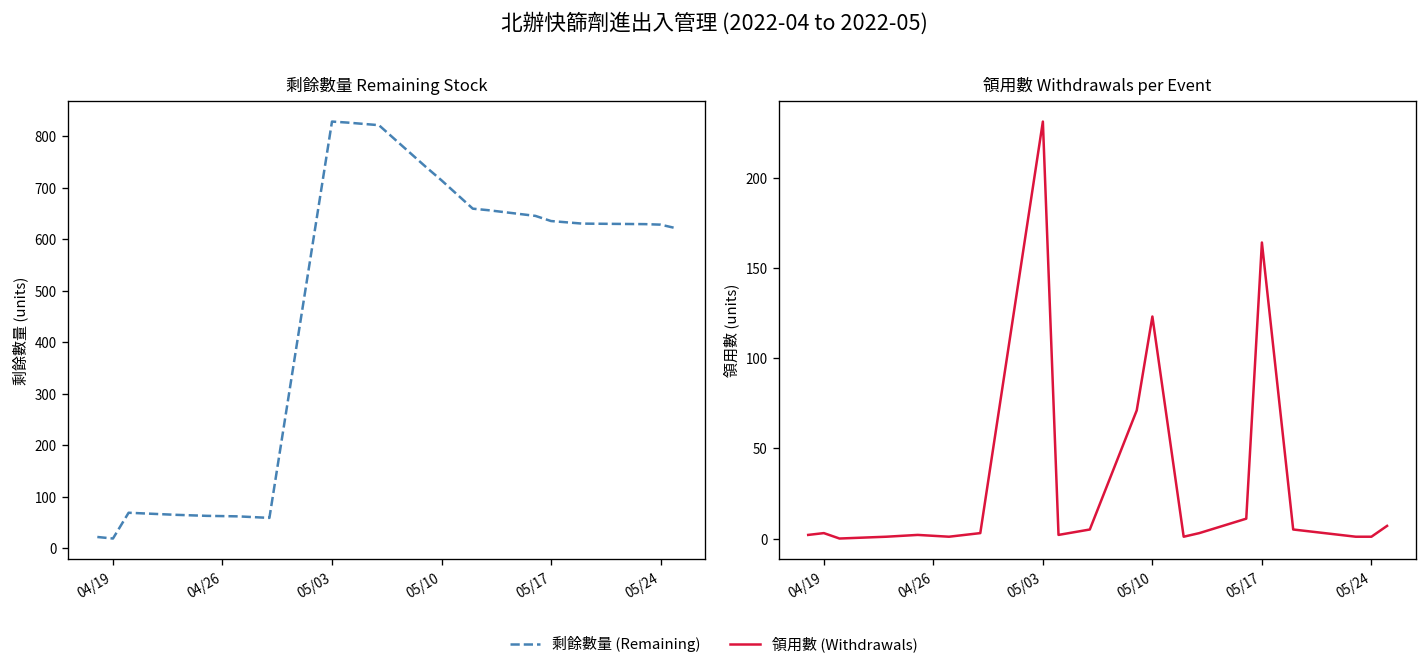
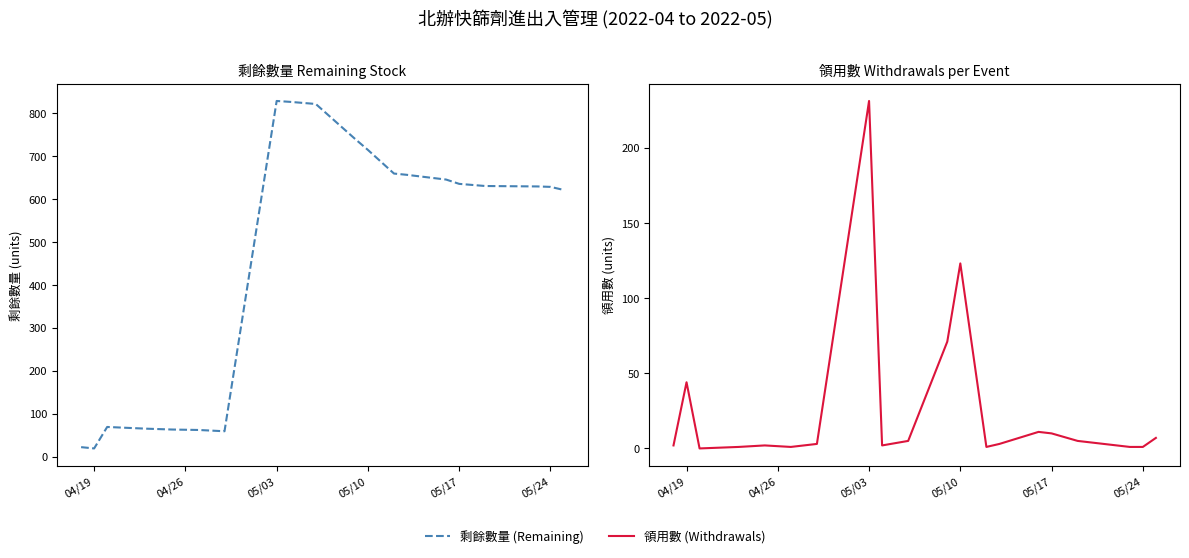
領用數 Withdrawals per Event, 04/19: 3 -> 44
領用數 Withdrawals per Event, 05/17: 164 -> 10
